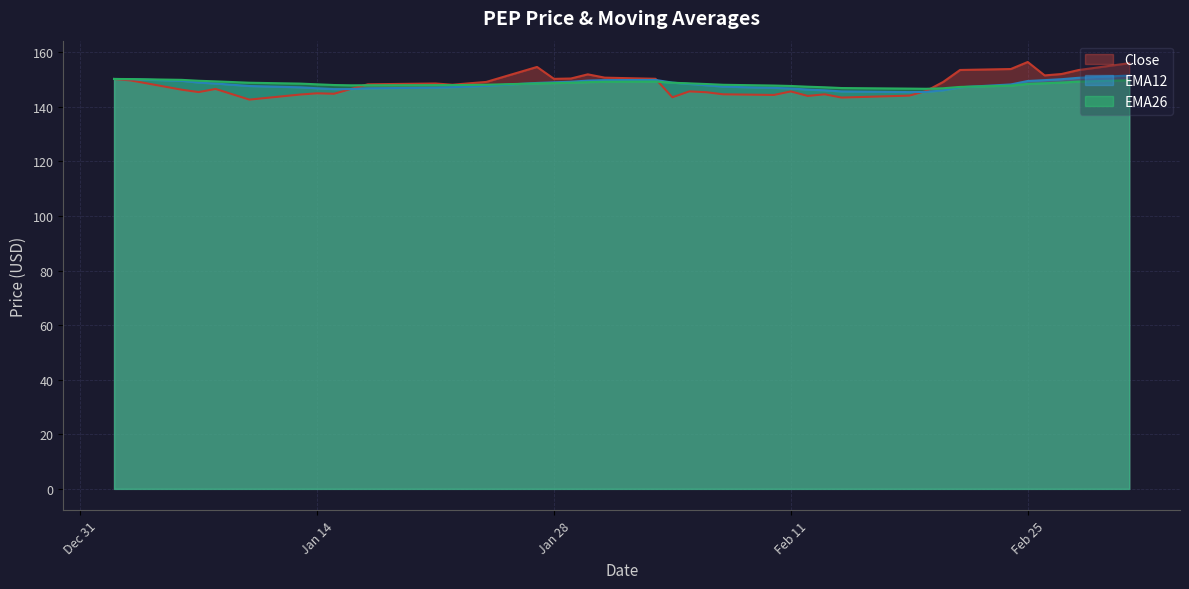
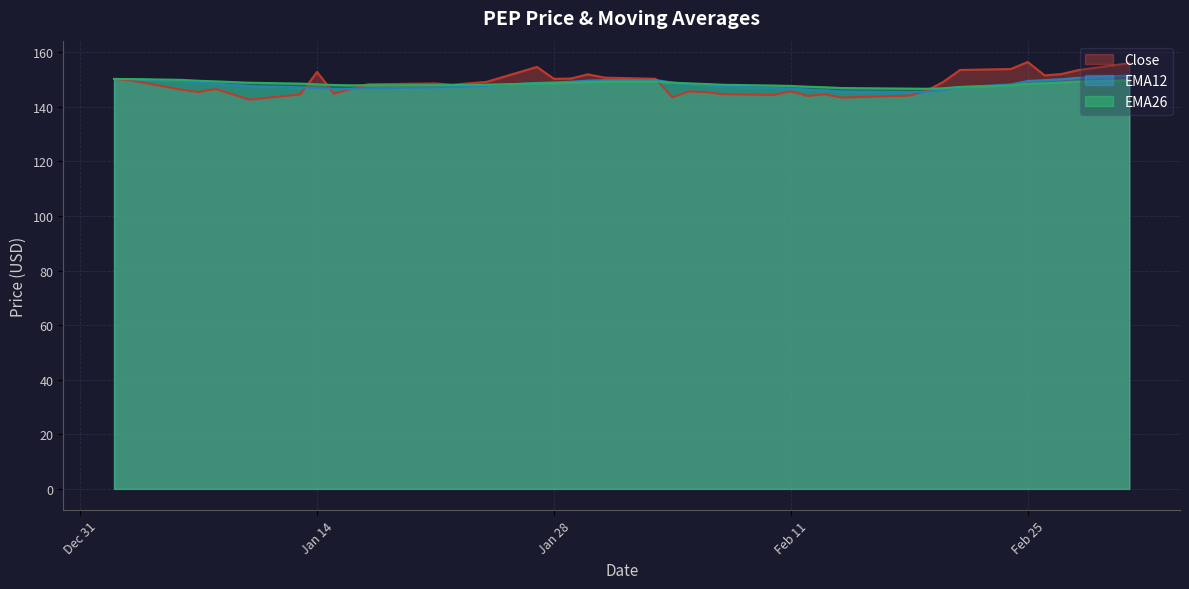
Close, Jan 14: 145 -> 153
